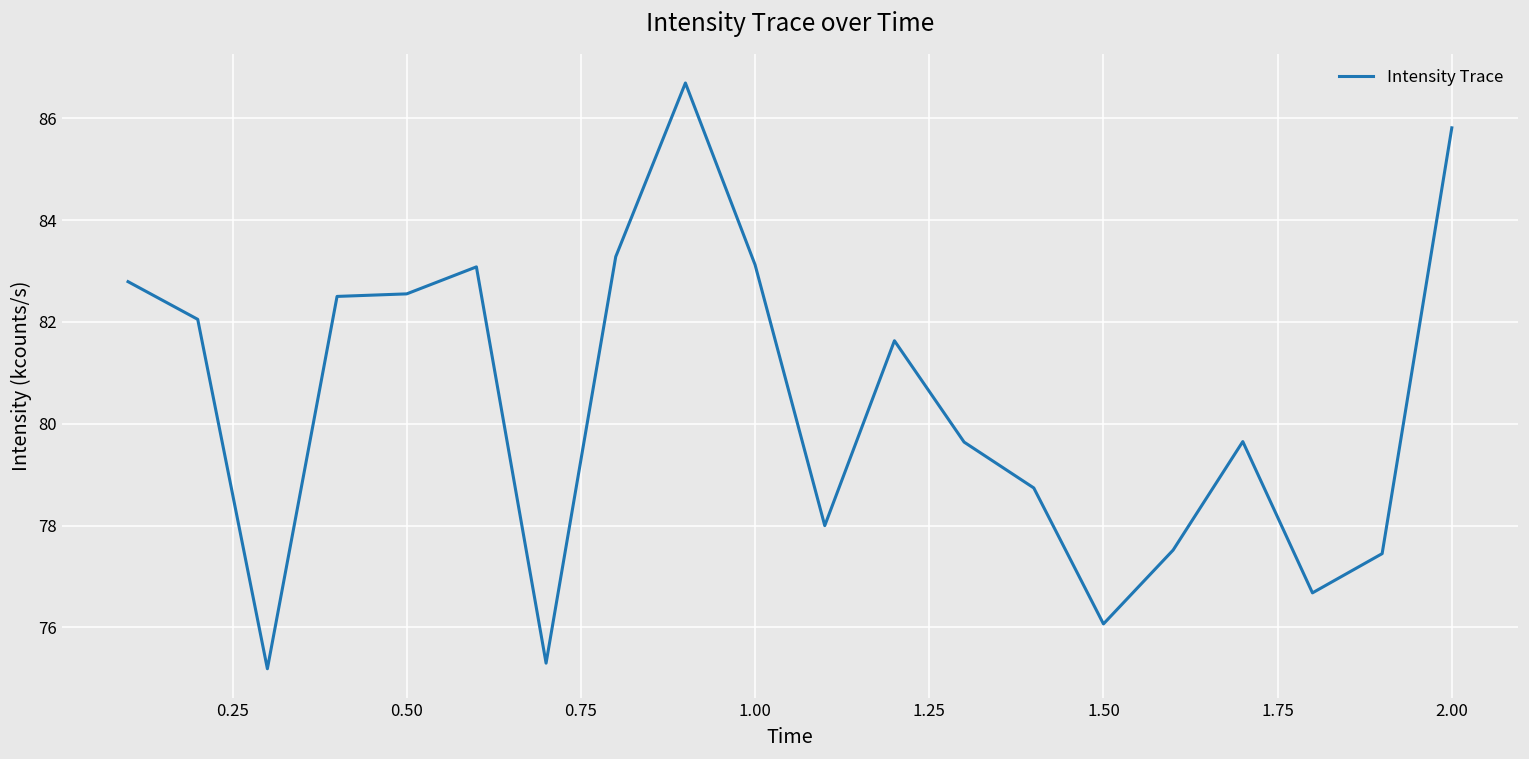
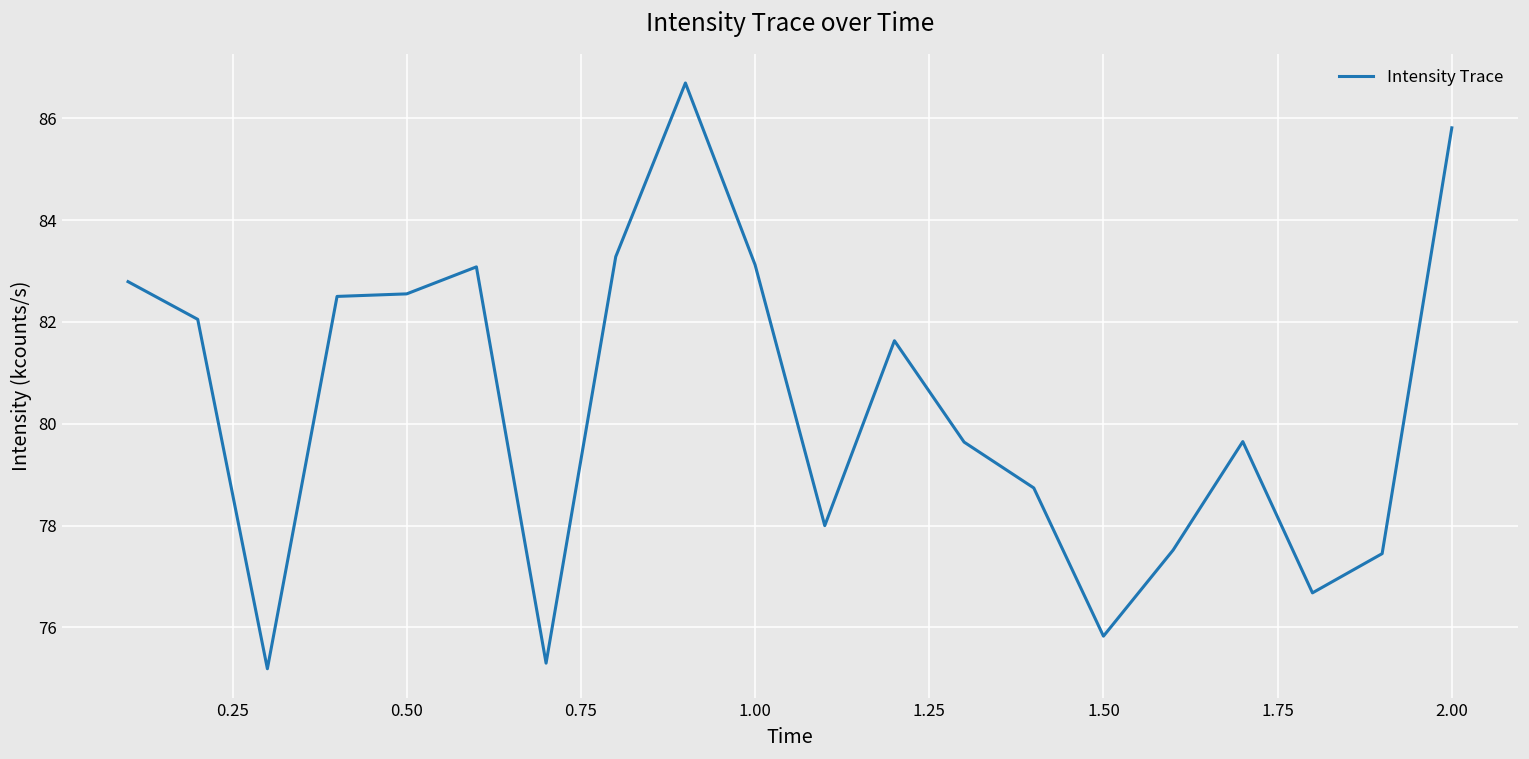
1.50: 76.1 -> 75.8
